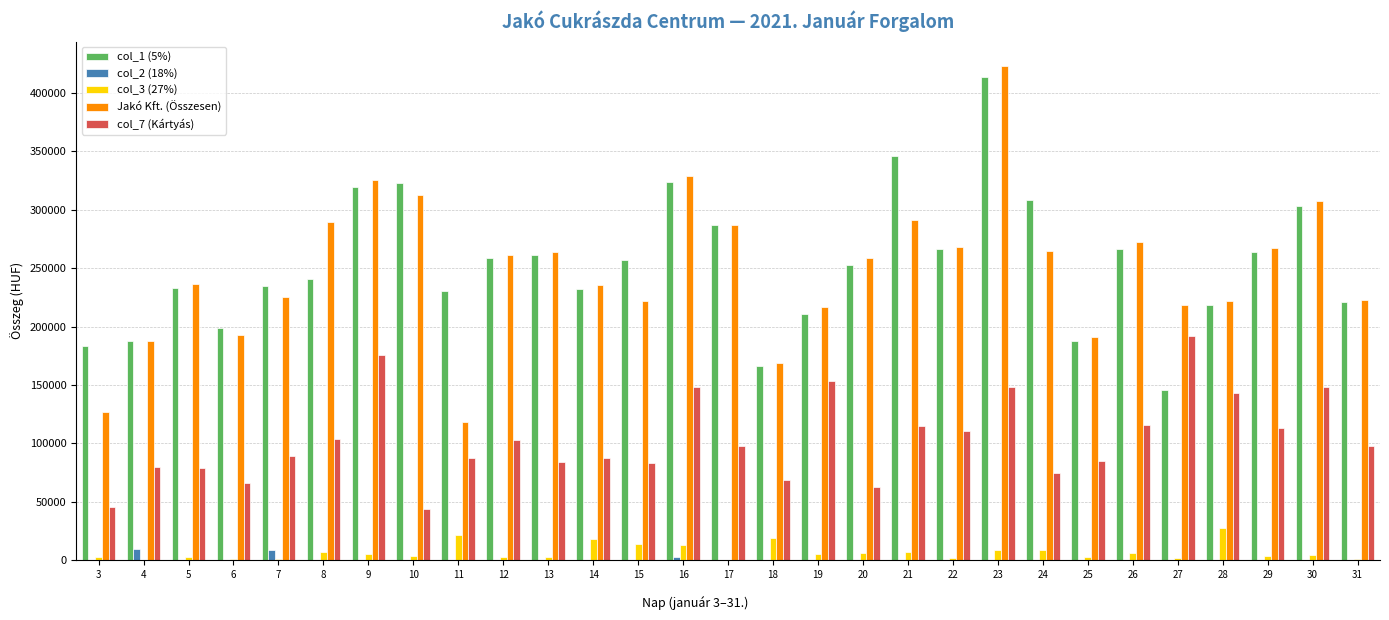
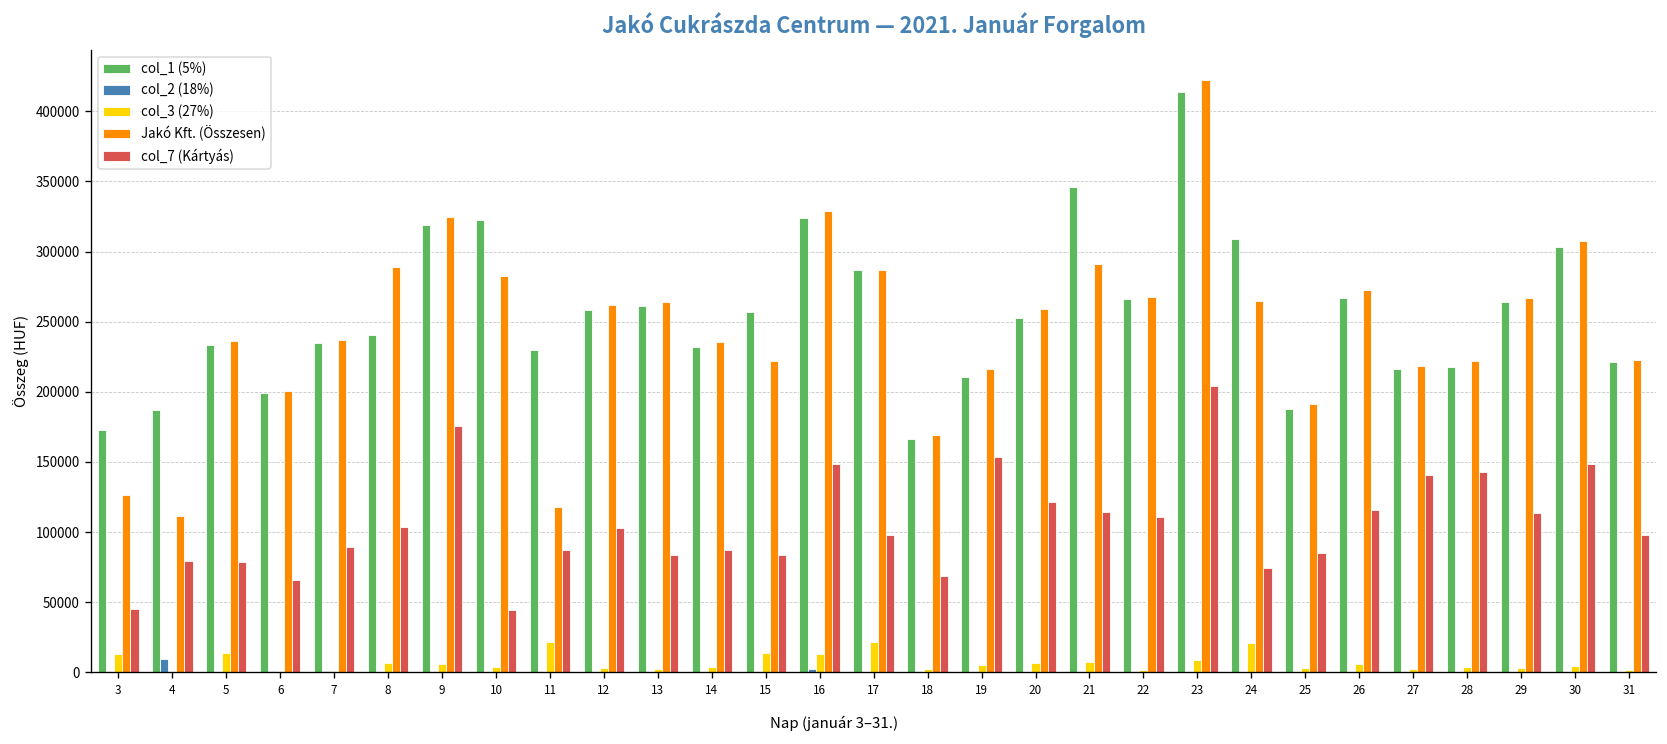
col_1 (5%), 3: 183000 -> 173000
col_3 (27%), 3: 3000 -> 13000
Jakó Kft. (Összesen), 4: 188000 -> 111000
col_3 (27%), 5: 3000 -> 14000
Jakó Kft. (Összesen), 6: 193000 -> 201000
col_2 (18%), 7: 9000 -> 1000
Jakó Kft. (Összesen), 7: 225000 -> 237000
Jakó Kft. (Összesen), 10: 313000 -> 283000
col_3 (27%), 14: 18000 -> 4000
col_3 (27%), 17: 0 -> 22000
col_3 (27%), 18: 19000 -> 3000
col_7 (Kártyás), 20: 63000 -> 121000
col_7 (Kártyás), 23: 148000 -> 204000
col_3 (27%), 24: 9000 -> 21000
col_1 (5%), 27: 146000 -> 216000
col_7 (Kártyás), 27: 192000 -> 140000
col_3 (27%), 28: 28000 -> 4000
